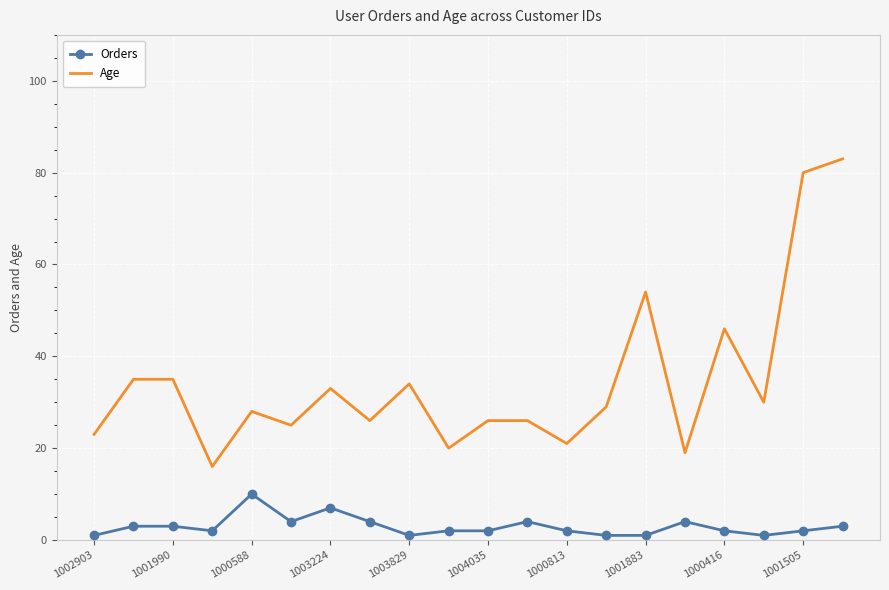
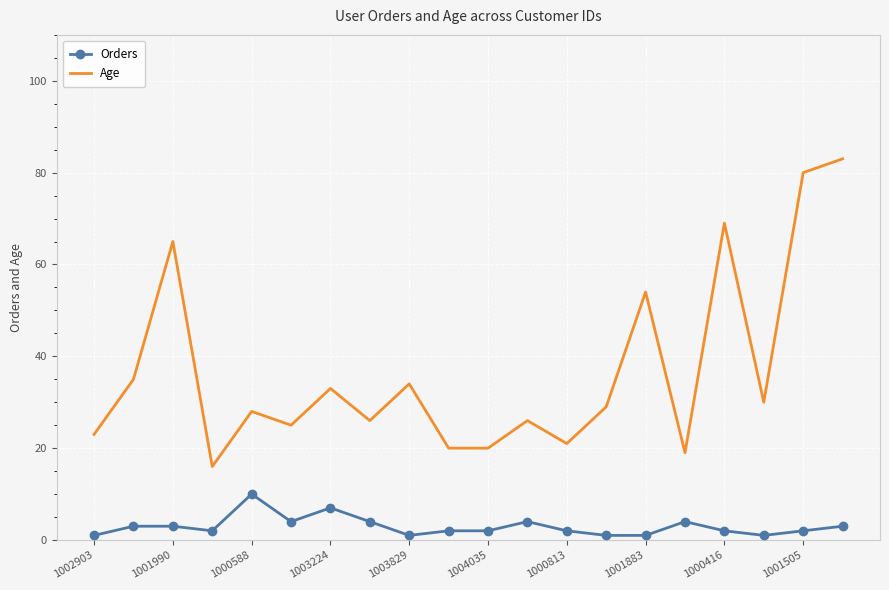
Age, 1001990: 35 -> 65
Age, 1004035: 26 -> 20
Age, 1000416: 46 -> 69
